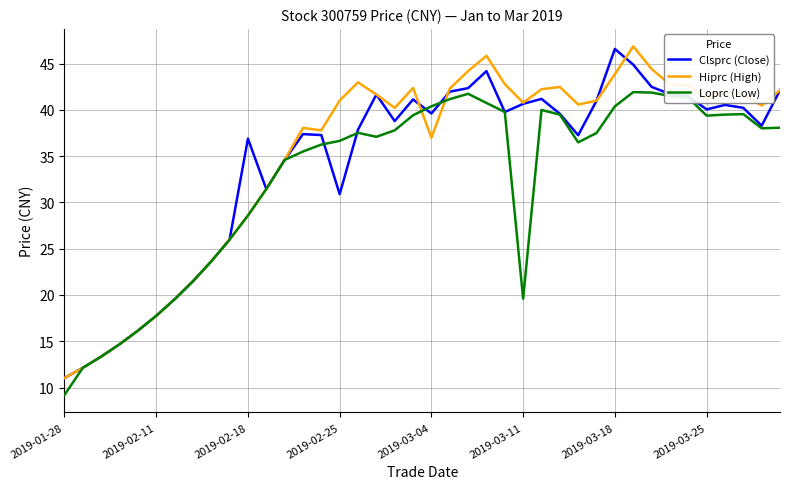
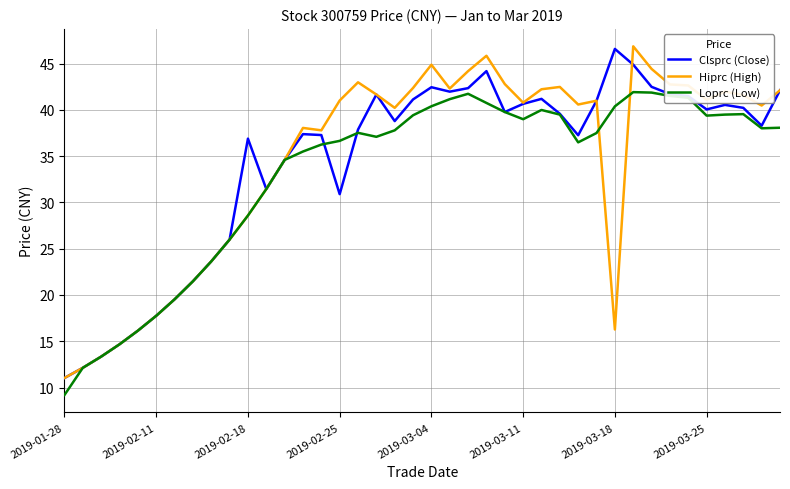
Clsprc (Close), 2019-03-04: 40 -> 42
Hiprc (High), 2019-03-04: 37 -> 45
Loprc (Low), 2019-03-11: 20 -> 39
Hiprc (High), 2019-03-18: 44 -> 16
